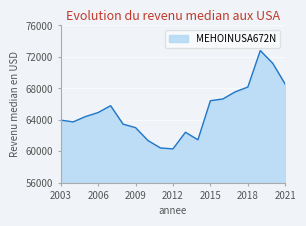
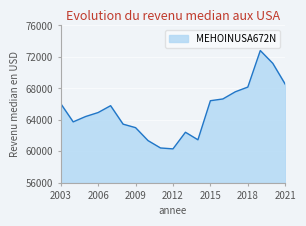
2003: 64000 -> 66000
